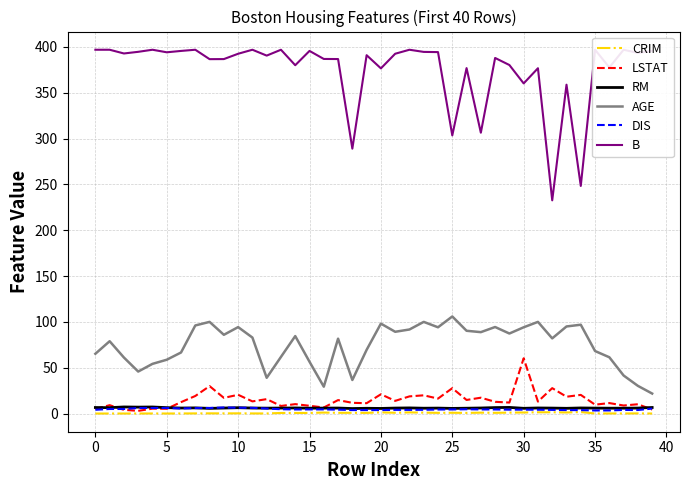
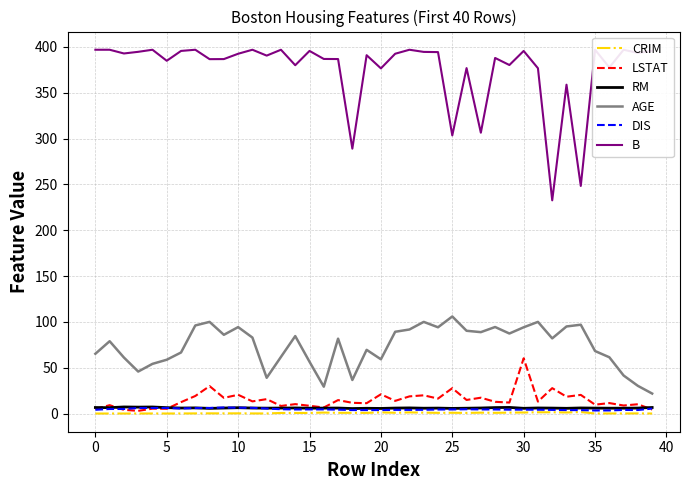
B, 5: 390 -> 380
AGE, 20: 100 -> 60
B, 30: 360 -> 400
